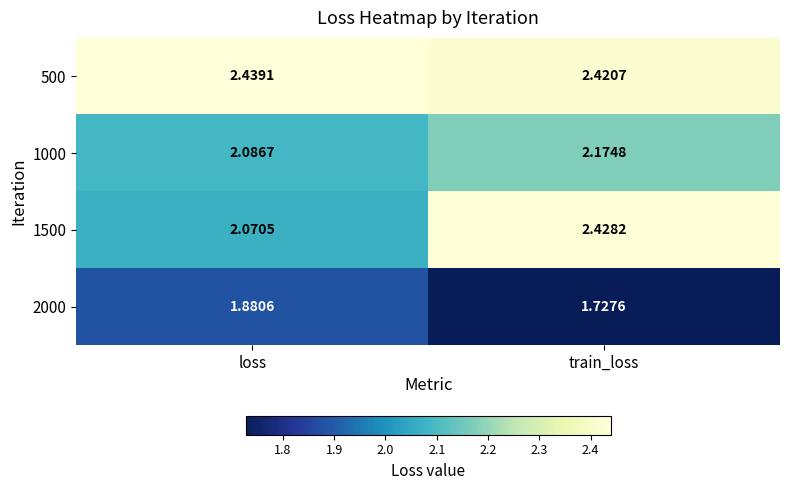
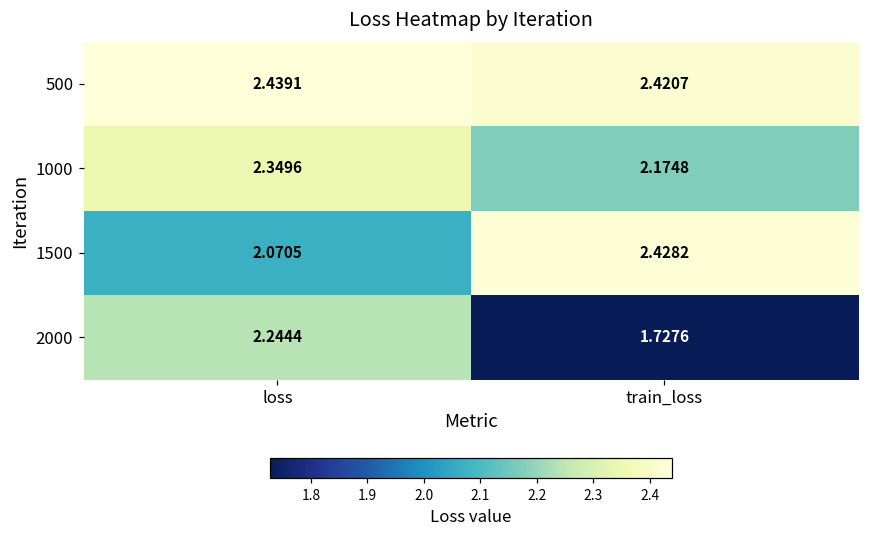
1000, loss: 2.0867 -> 2.3496
2000, loss: 1.8806 -> 2.2444
